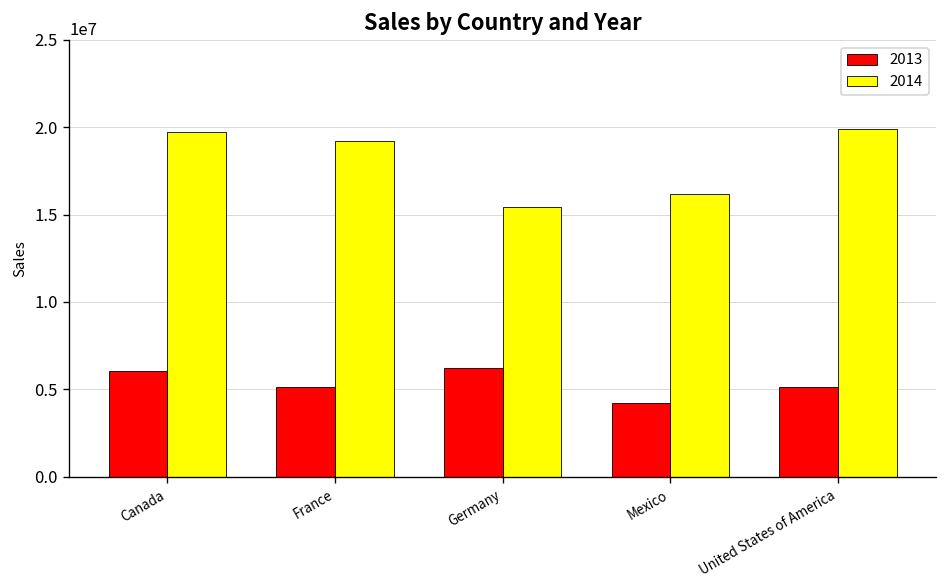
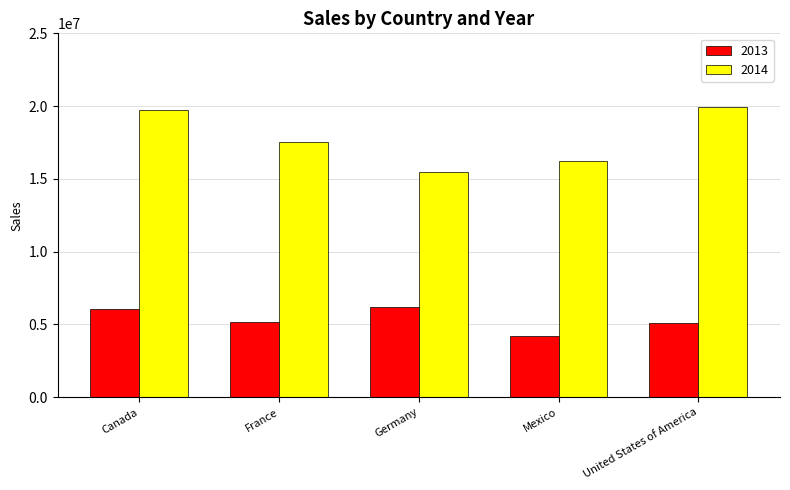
2014, France: 19200000 -> 17500000
